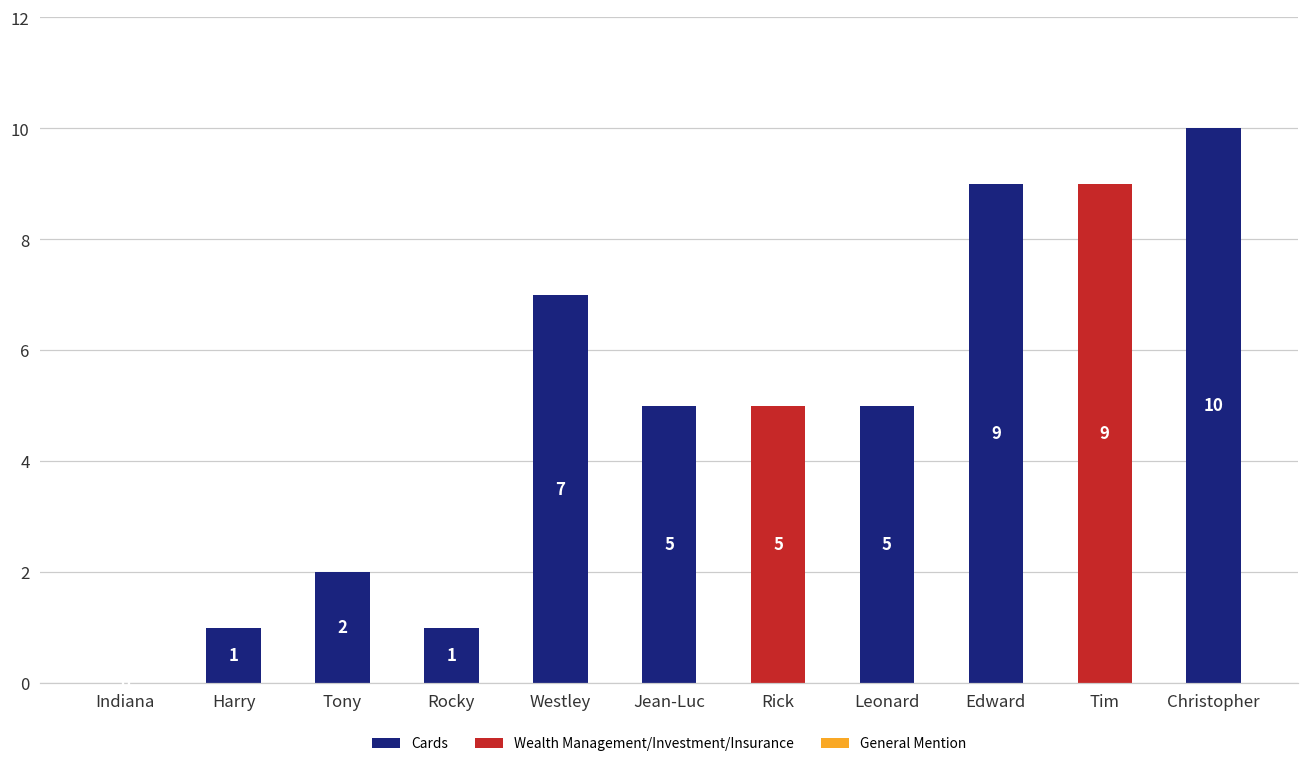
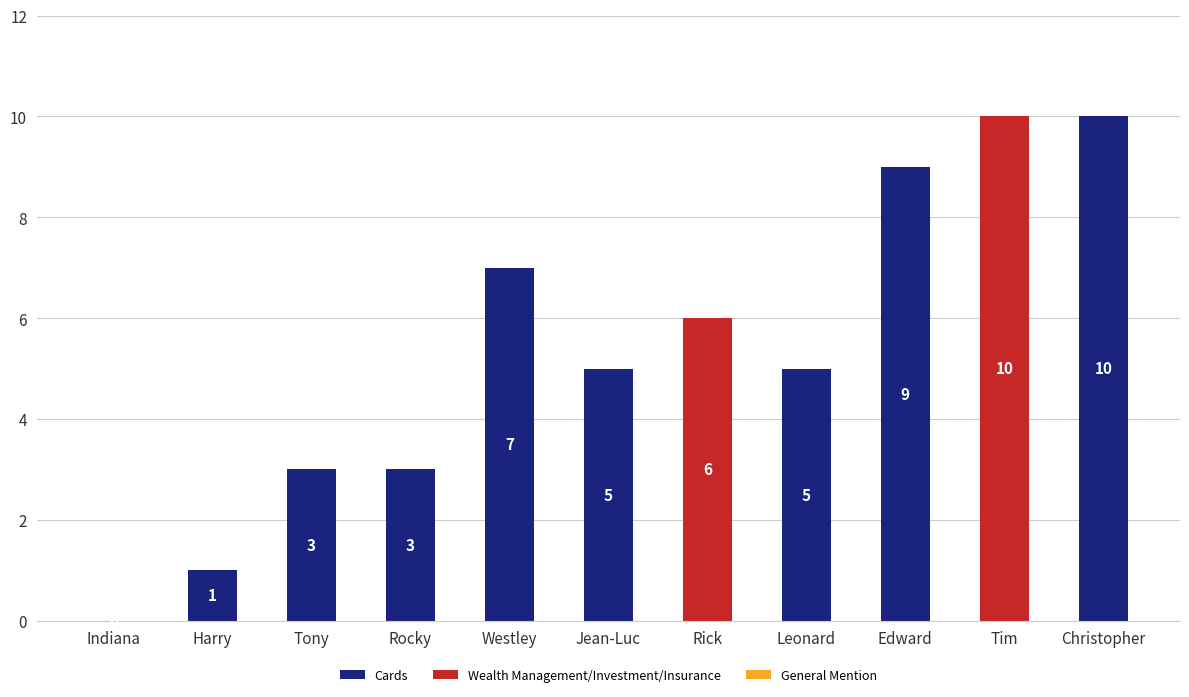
Tony: 2 -> 3
Rocky: 1 -> 3
Rick: 5 -> 6
Tim: 9 -> 10
